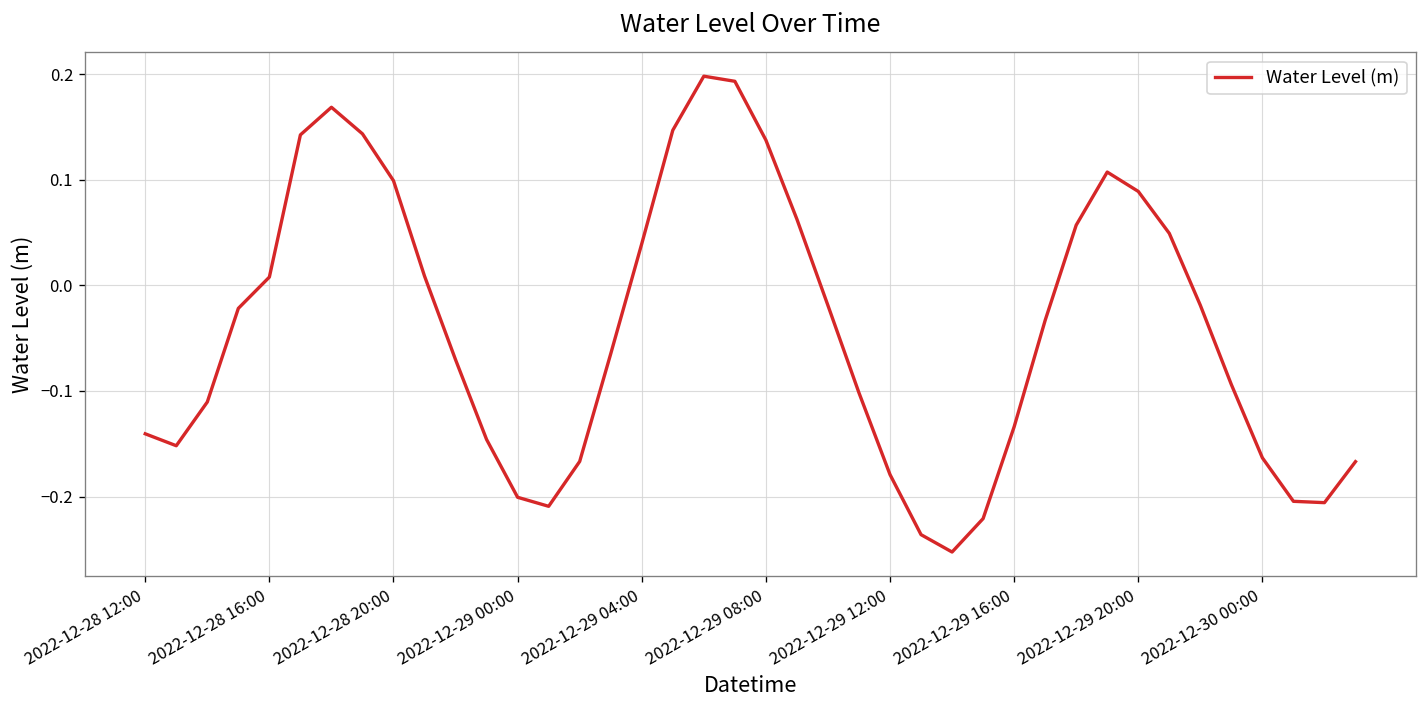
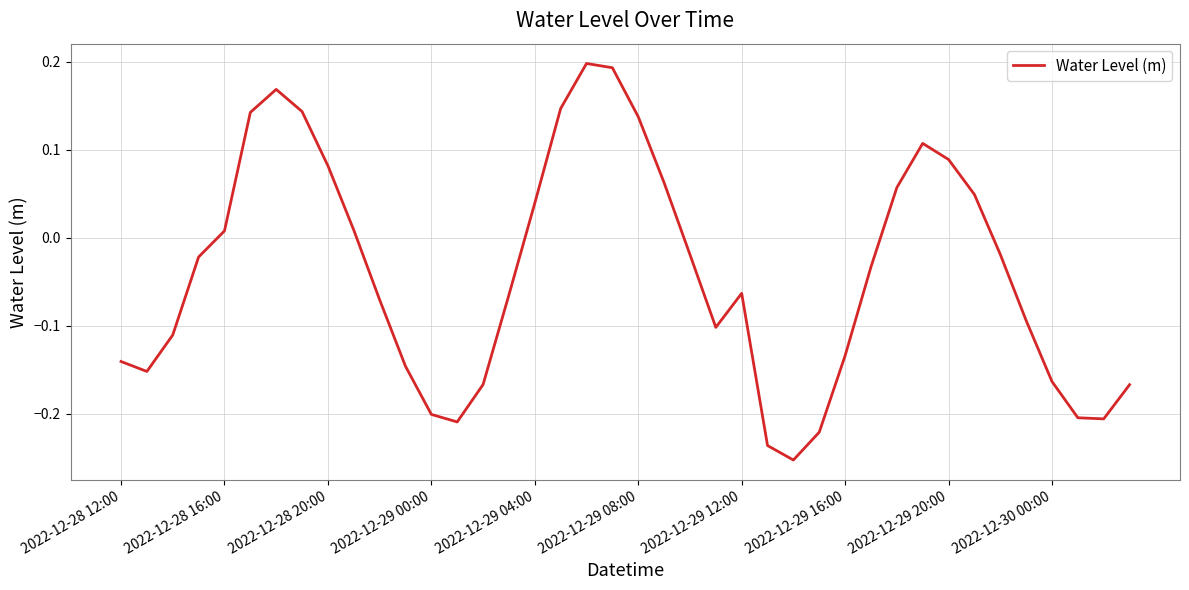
2022-12-28 20:00: 0.10 -> 0.08
2022-12-29 12:00: -0.18 -> -0.06
